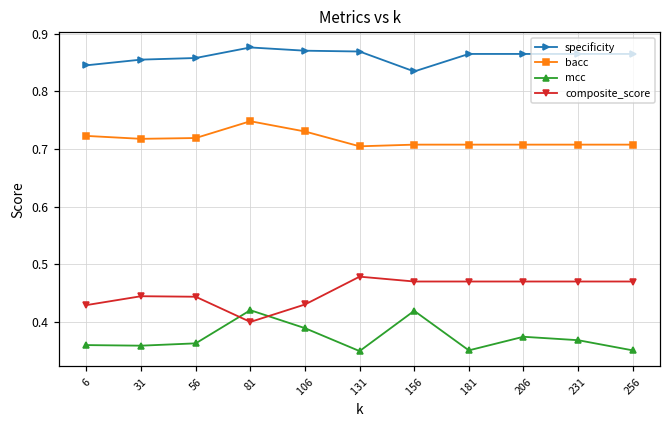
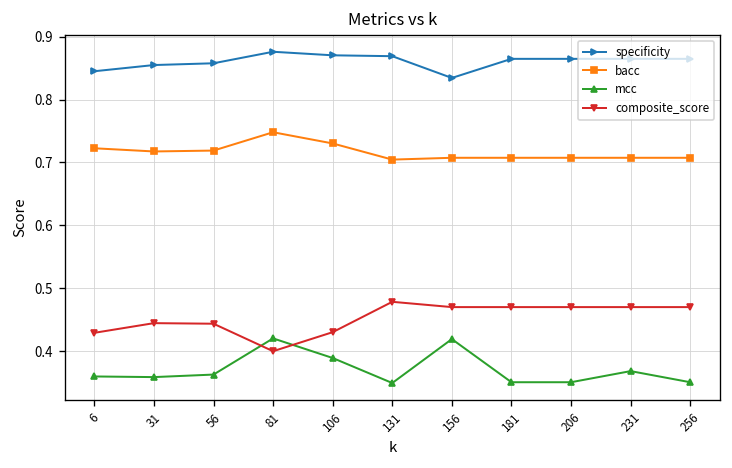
mcc, 206: 0.37 -> 0.35
